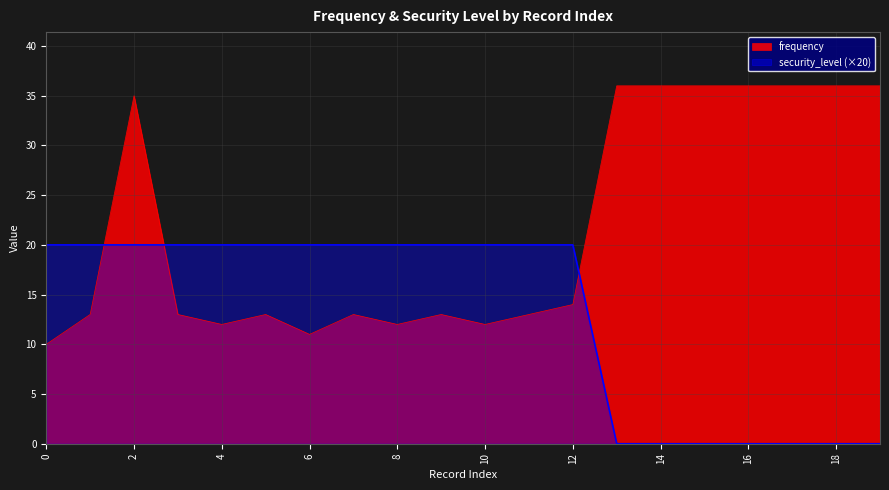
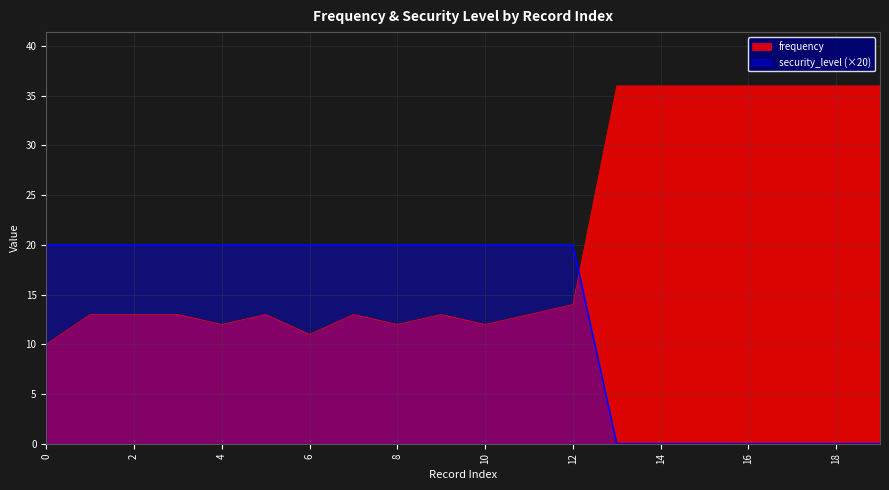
frequency, 2: 35 -> 13
